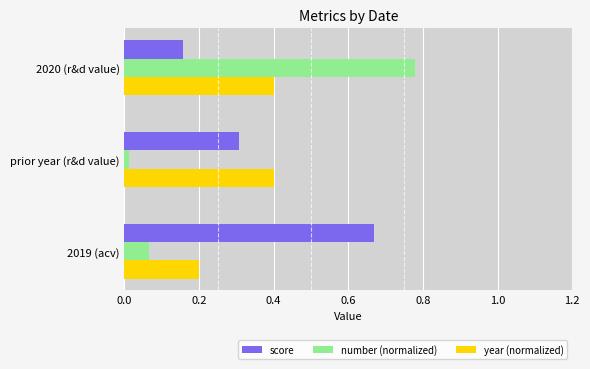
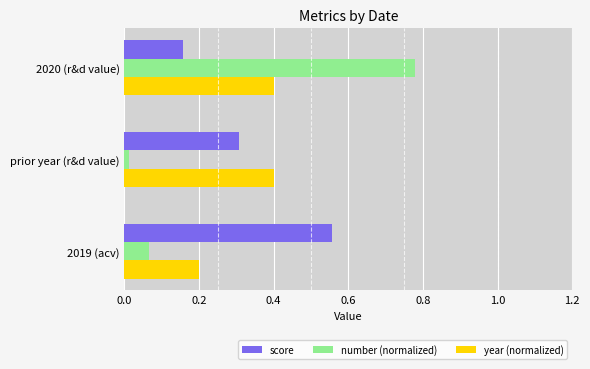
score, 2019 (acv): 0.67 -> 0.56
